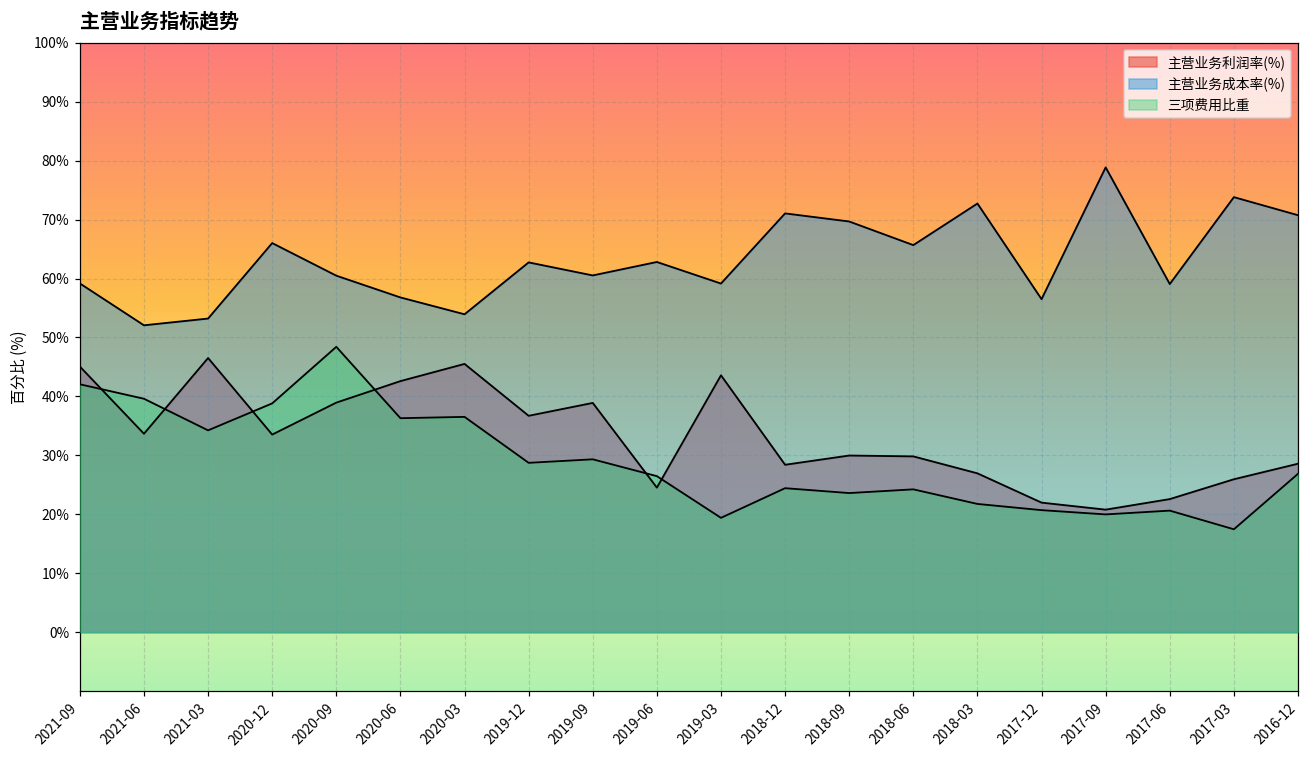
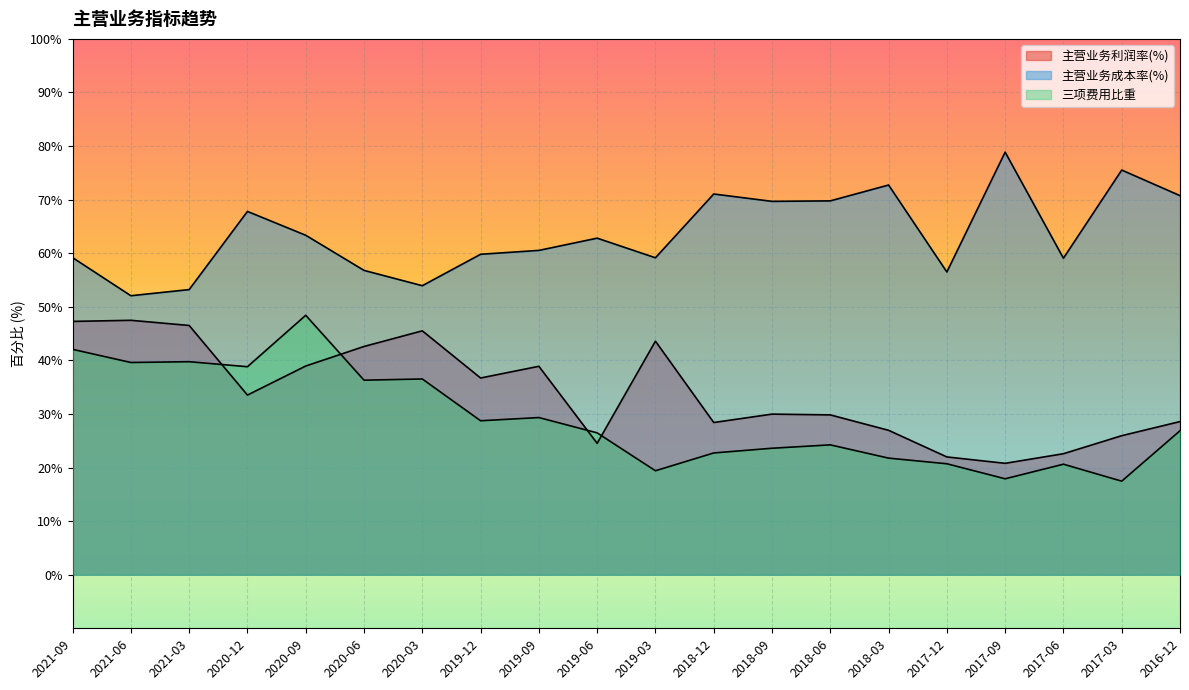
主营业务利润率(%), 2021-09: 45% -> 47%
主营业务利润率(%), 2021-06: 34% -> 47%
三项费用比重, 2021-03: 34% -> 40%
主营业务成本率(%), 2020-12: 66% -> 68%
主营业务成本率(%), 2020-09: 60% -> 63%
主营业务成本率(%), 2019-12: 63% -> 60%
三项费用比重, 2018-12: 24% -> 23%
主营业务成本率(%), 2018-06: 66% -> 70%
三项费用比重, 2017-09: 20% -> 18%
主营业务成本率(%), 2017-03: 74% -> 76%
